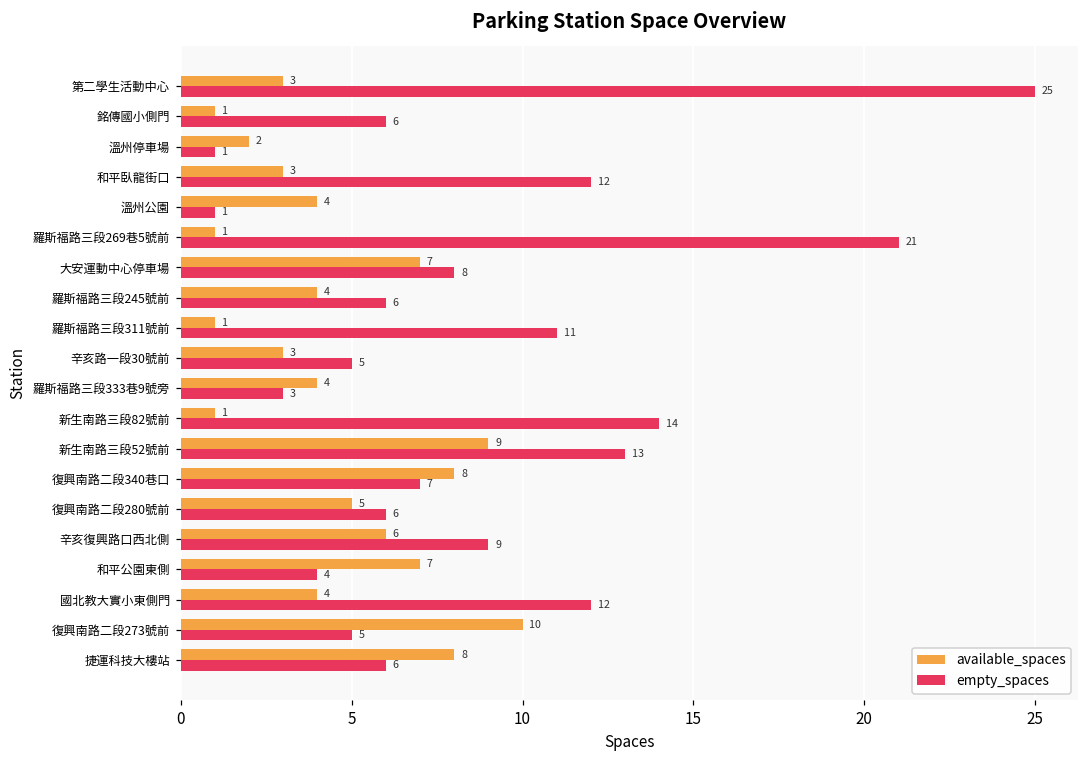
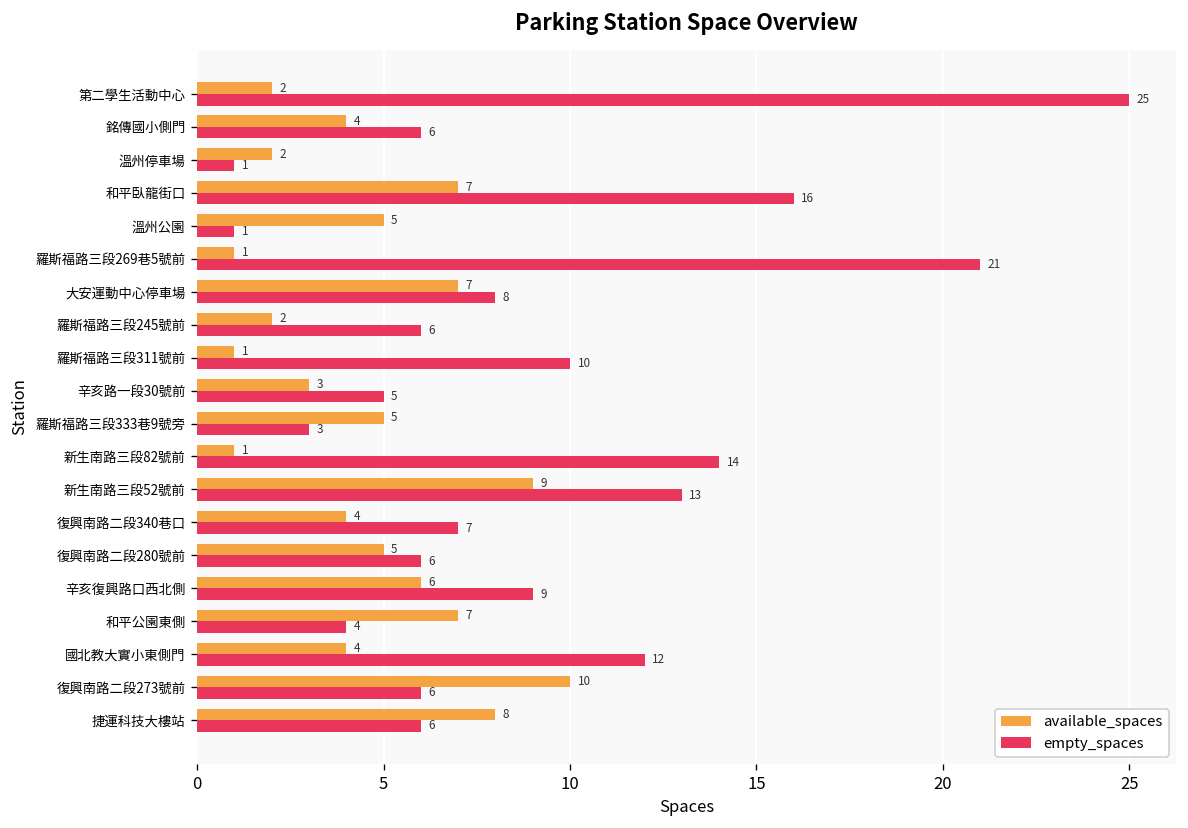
available_spaces, 第二學生活動中心: 3 -> 2
available_spaces, 銘傳國小側門: 1 -> 4
available_spaces, 和平臥龍街口: 3 -> 7
empty_spaces, 和平臥龍街口: 12 -> 16
available_spaces, 溫州公園: 4 -> 5
available_spaces, 羅斯福路三段245號前: 4 -> 2
empty_spaces, 羅斯福路三段311號前: 11 -> 10
available_spaces, 羅斯福路三段333巷9號旁: 4 -> 5
available_spaces, 復興南路二段340巷口: 8 -> 4
empty_spaces, 復興南路二段273號前: 5 -> 6
